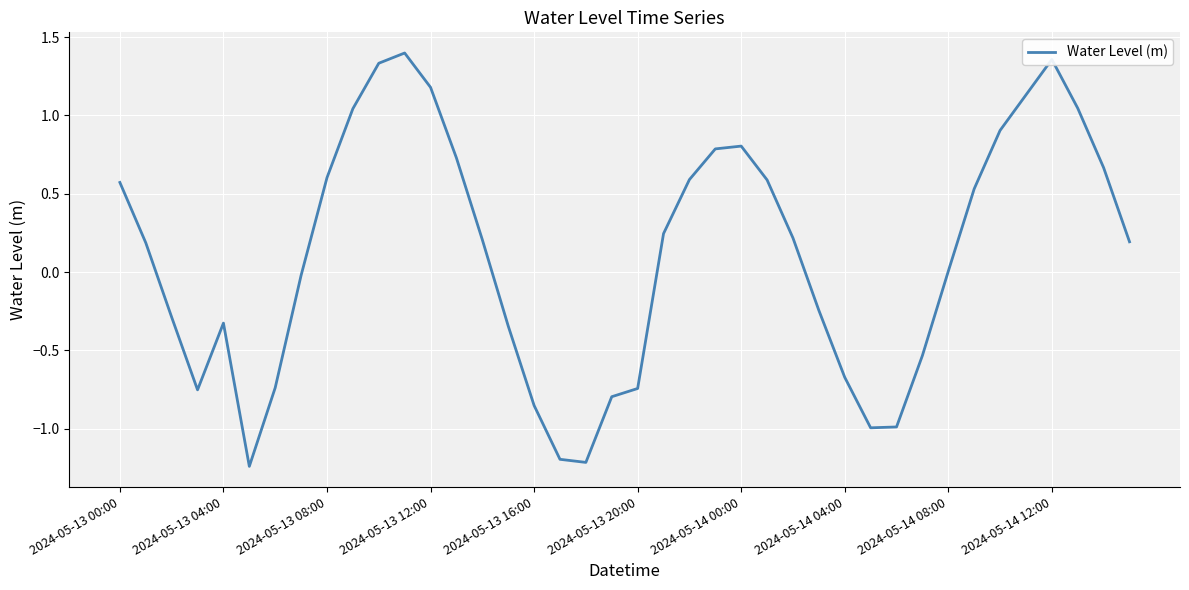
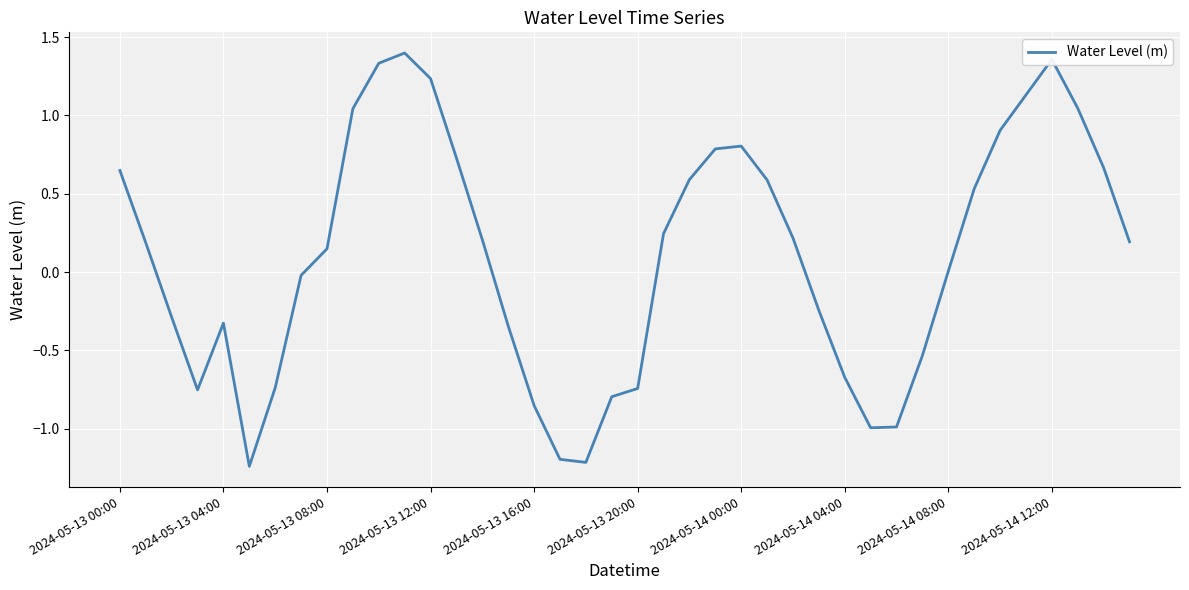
2024-05-13 00:00: 0.57 -> 0.65
2024-05-13 08:00: 0.60 -> 0.15
2024-05-13 12:00: 1.18 -> 1.24
